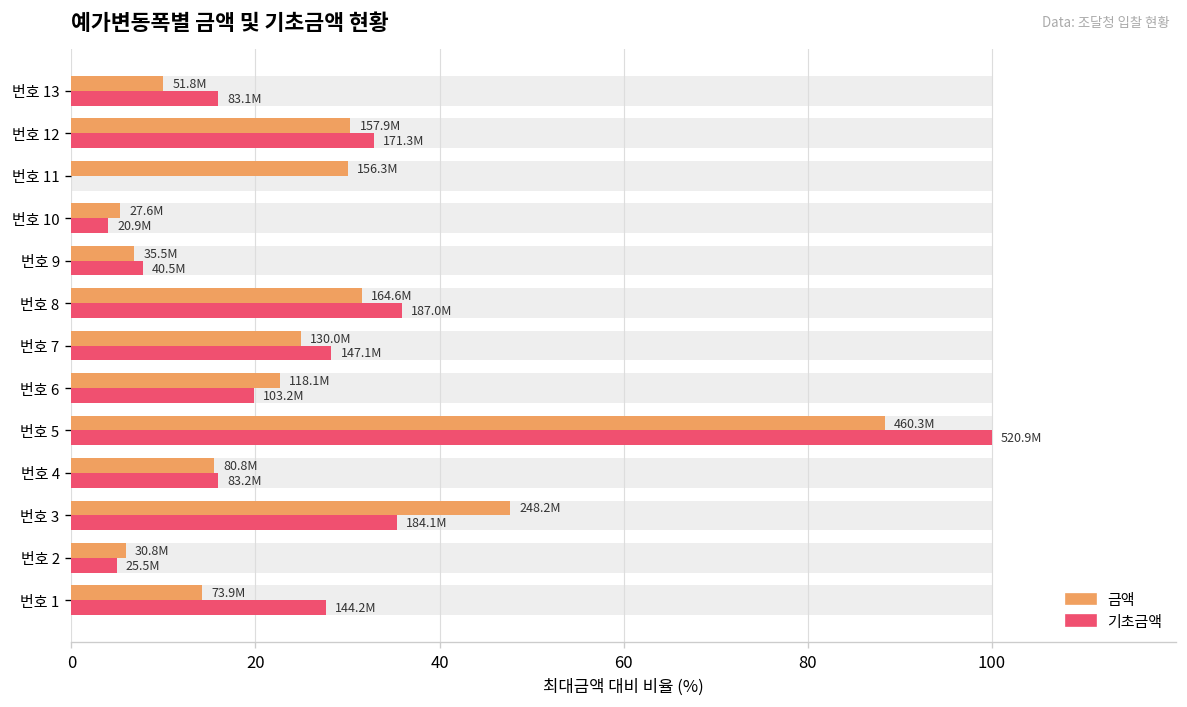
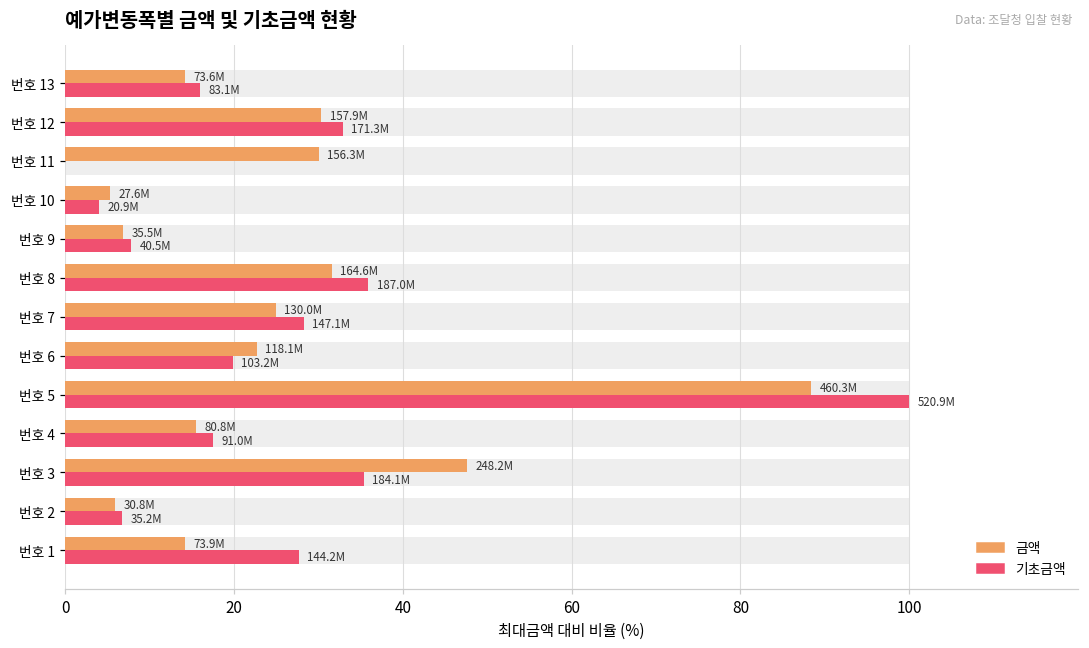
금액, 번호 13: 51.8M -> 73.6M
기초금액, 번호 4: 83.2M -> 91.0M
기초금액, 번호 2: 25.5M -> 35.2M
